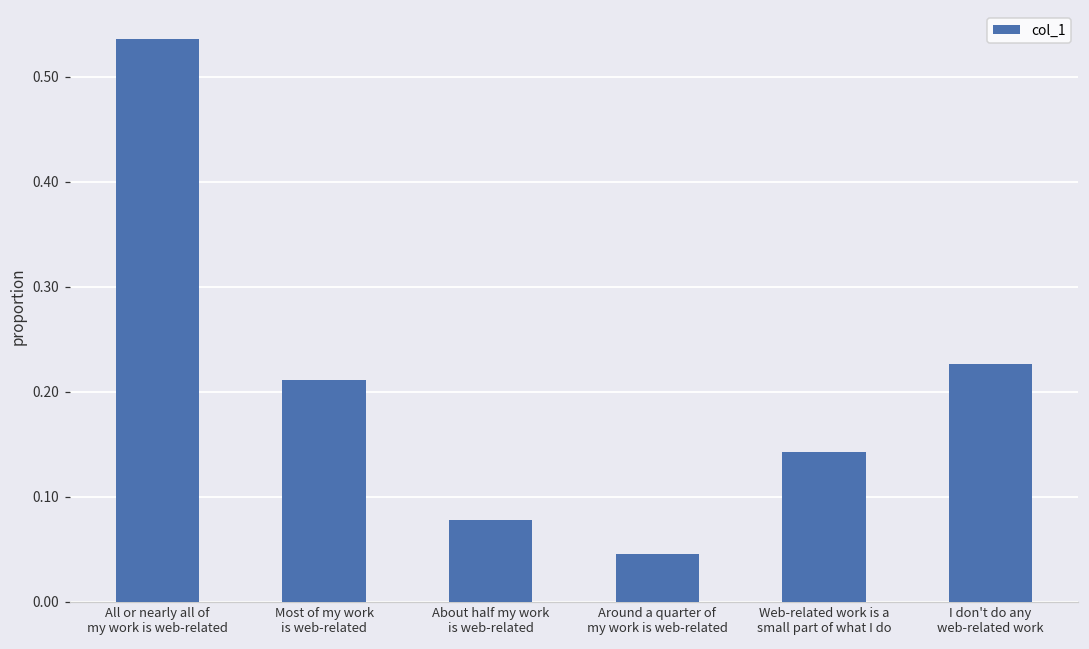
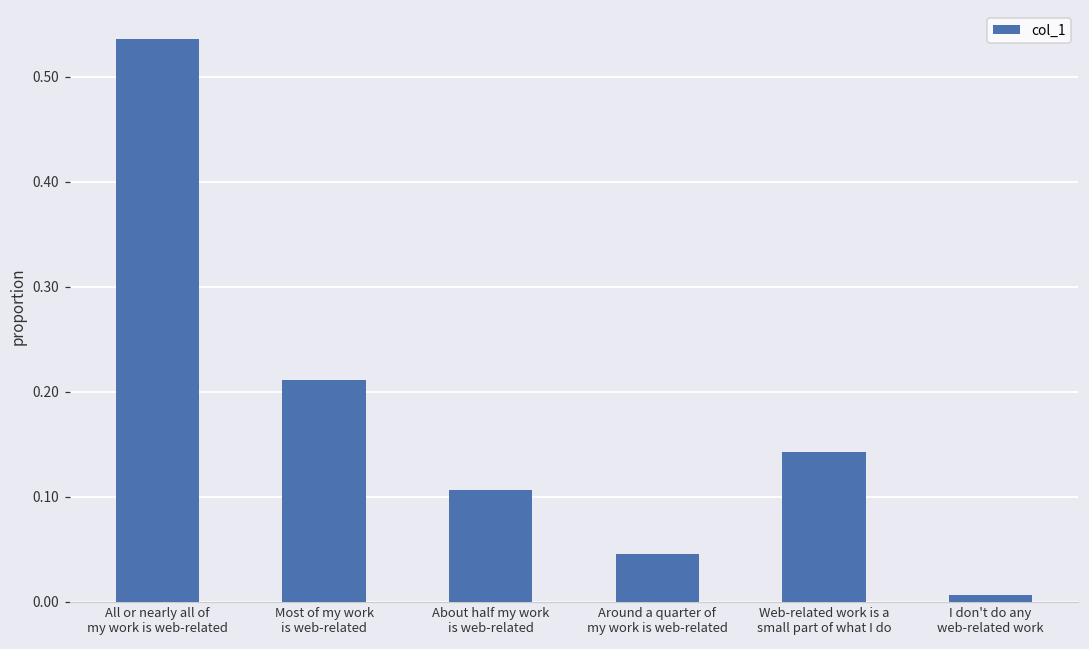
About half my work is web-related: 0.08 -> 0.11
I don't do any web-related work: 0.23 -> 0.01
